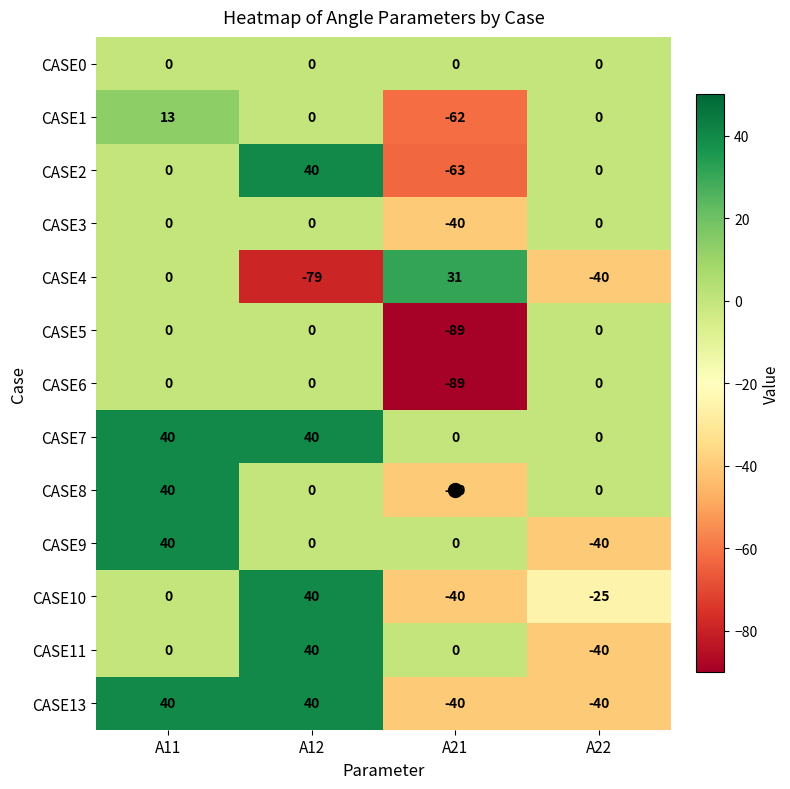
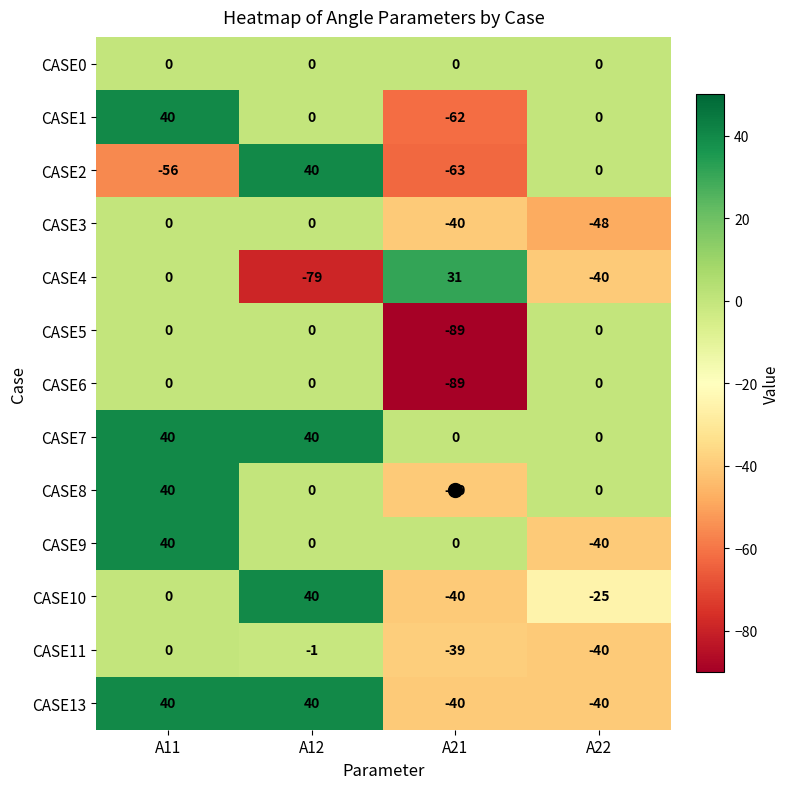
CASE1, A11: 13 -> 40
CASE2, A11: 0 -> -56
CASE3, A22: 0 -> -48
CASE11, A12: 40 -> -1
CASE11, A21: 0 -> -39
